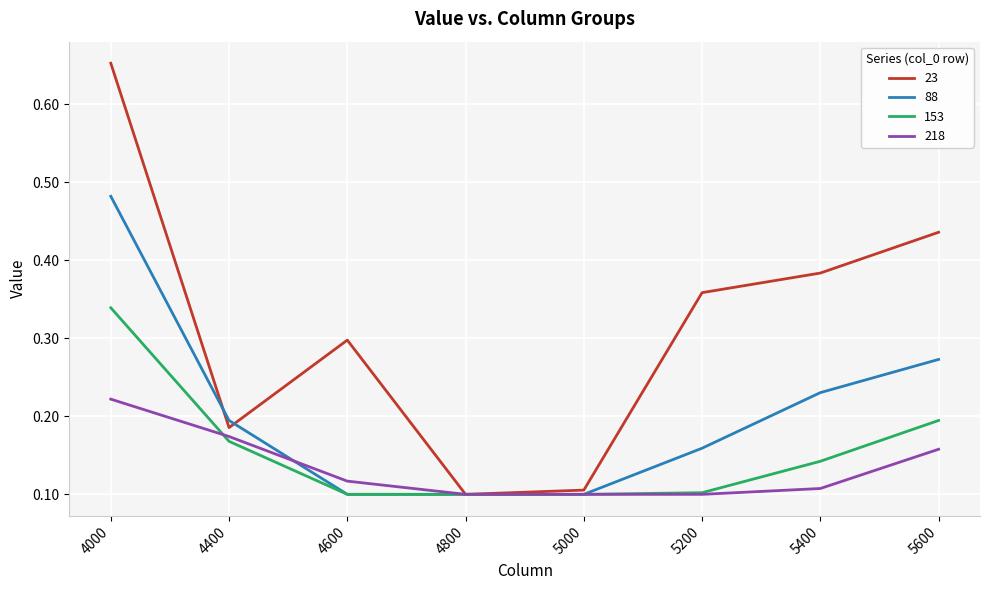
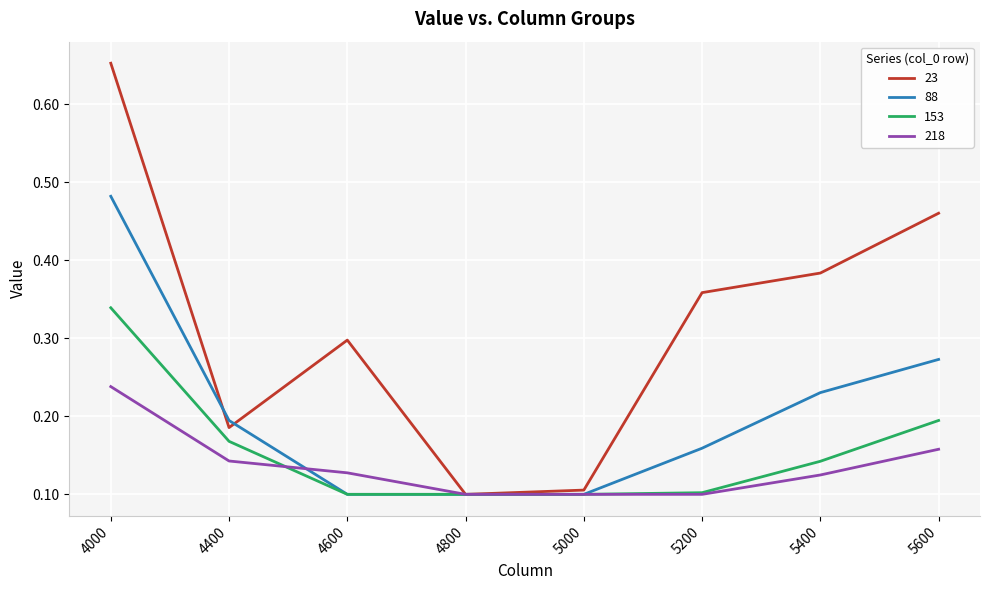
218, 4000: 0.22 -> 0.24
218, 4400: 0.17 -> 0.14
218, 4600: 0.12 -> 0.13
218, 5400: 0.11 -> 0.12
23, 5600: 0.44 -> 0.46
